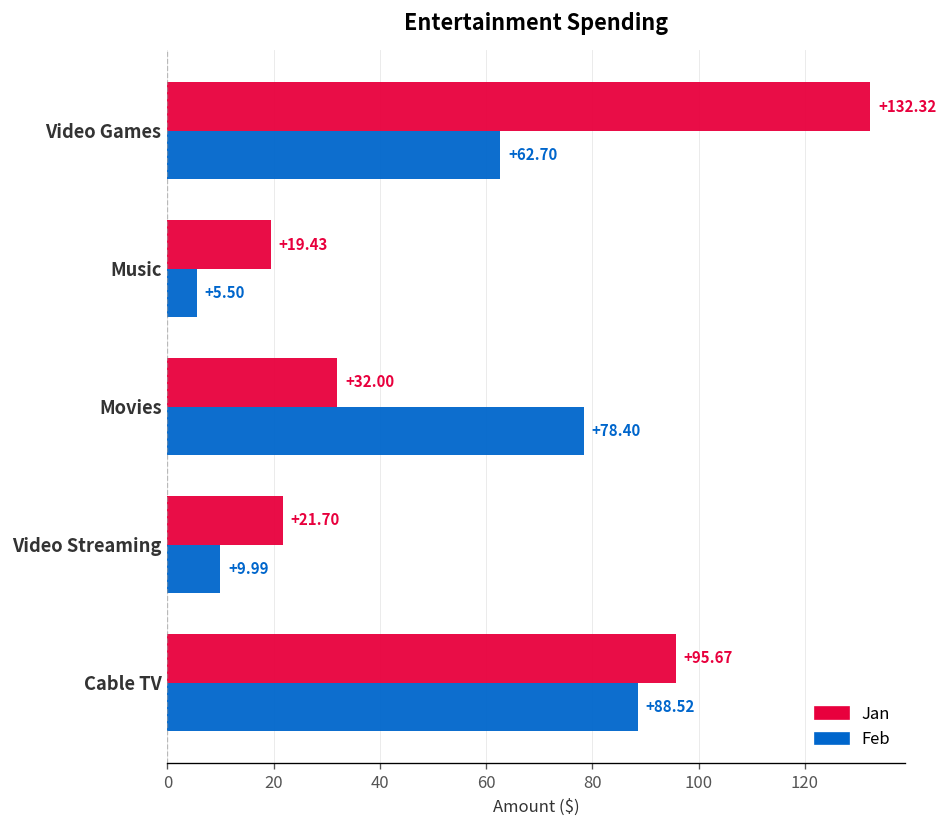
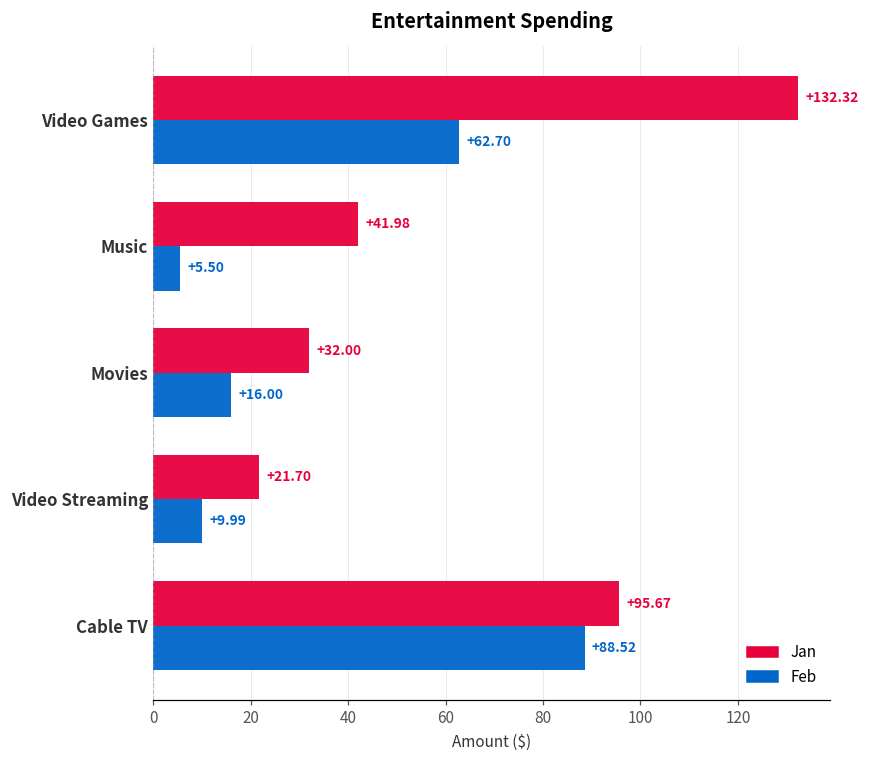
Jan, Music: +19.43 -> +41.98
Feb, Movies: +78.40 -> +16.00
